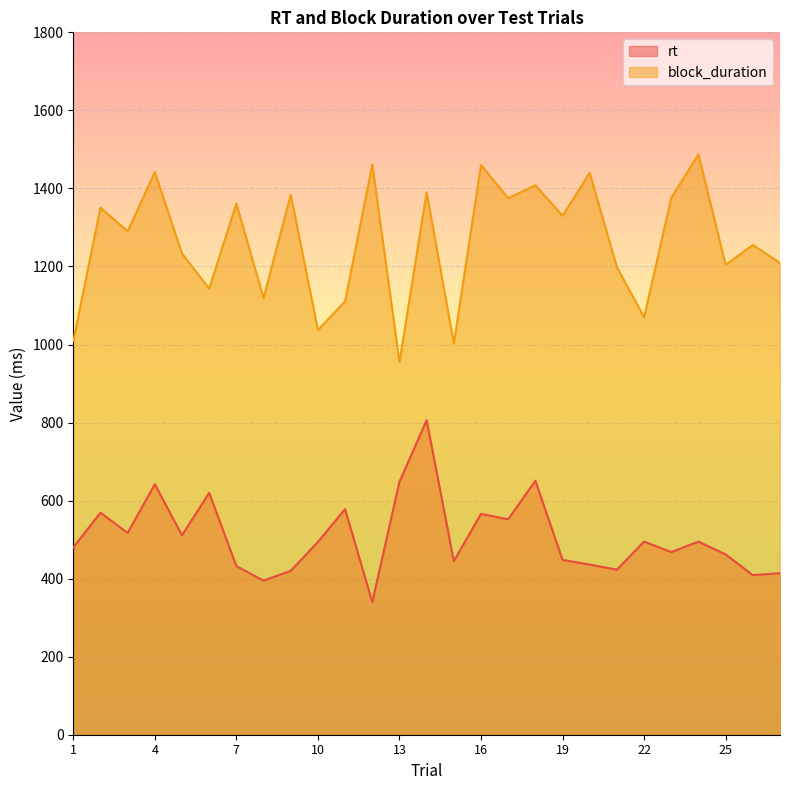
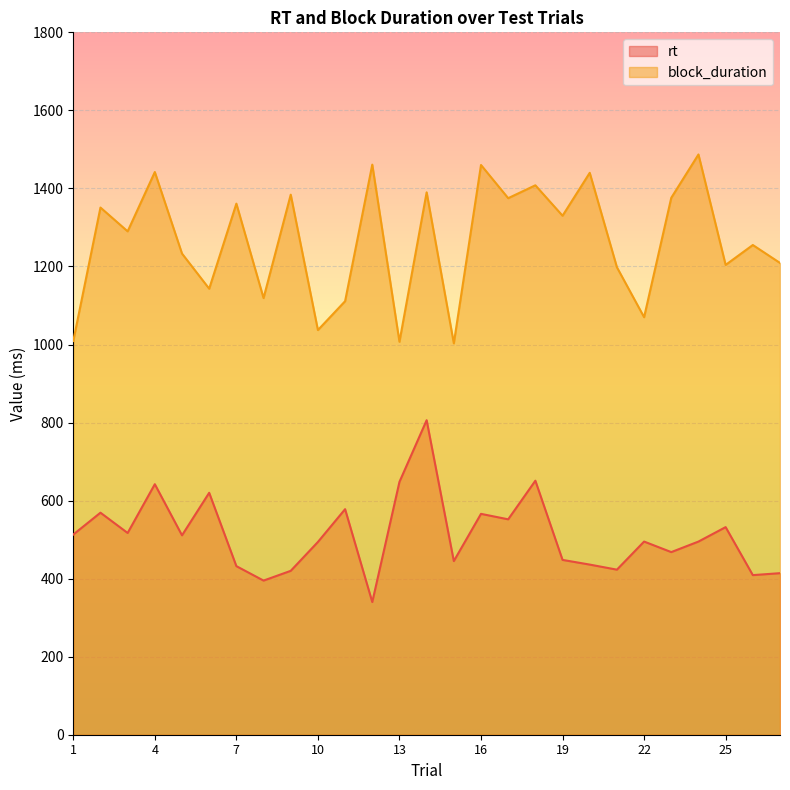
rt, 1: 480 -> 510
block_duration, 13: 960 -> 1010
rt, 25: 460 -> 530
